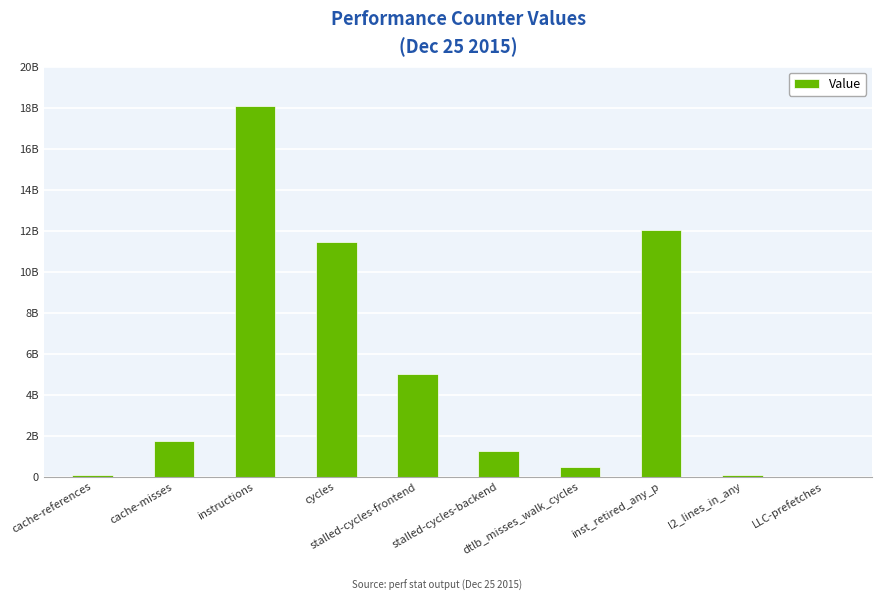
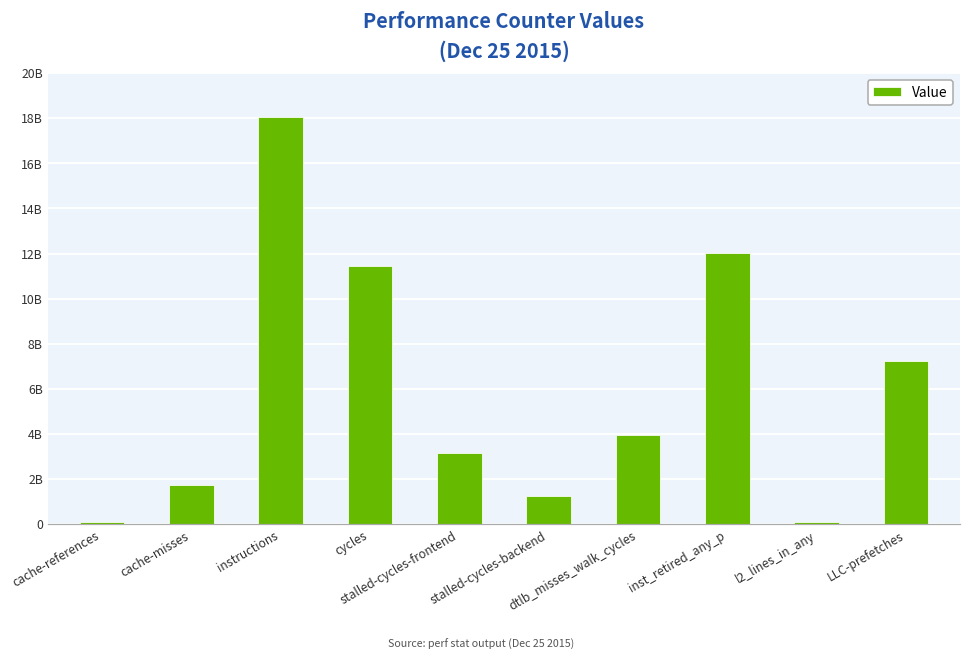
stalled-cycles-frontend: 5000000000 -> 3100000000
dtlb_misses_walk_cycles: 500000000 -> 4000000000
LLC-prefetches: 0 -> 7200000000
